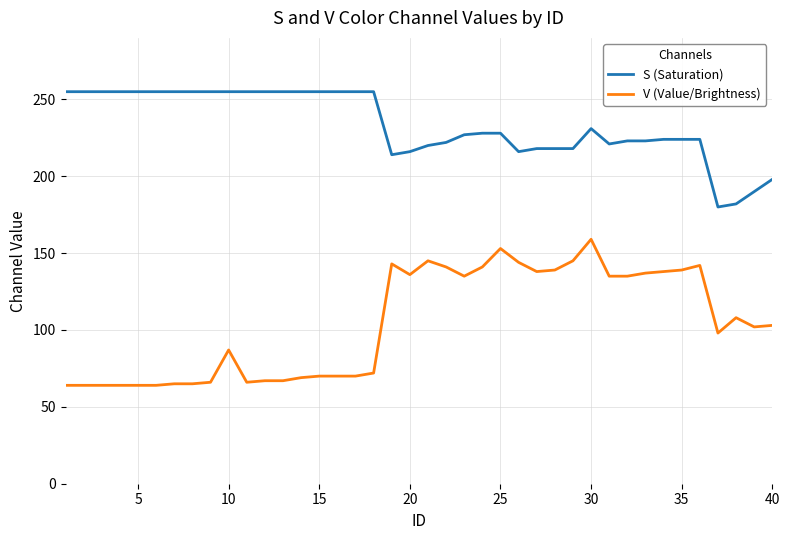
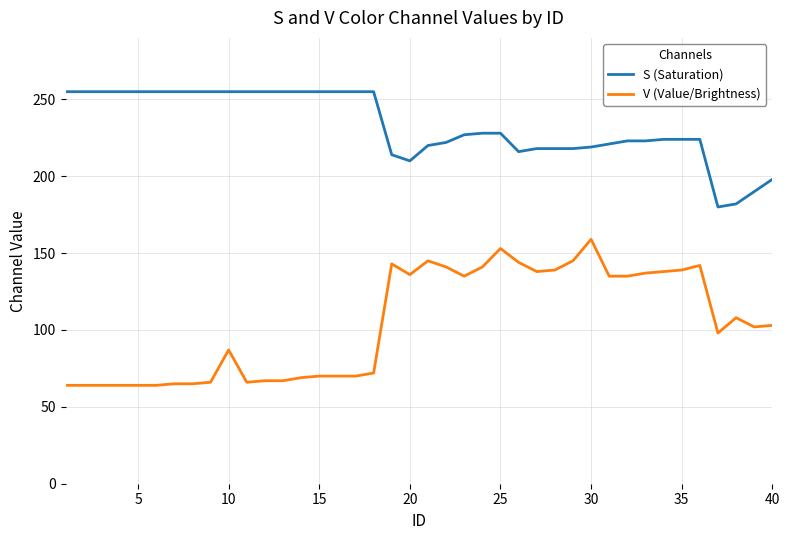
S (Saturation), 20: 216 -> 210
S (Saturation), 30: 231 -> 219
